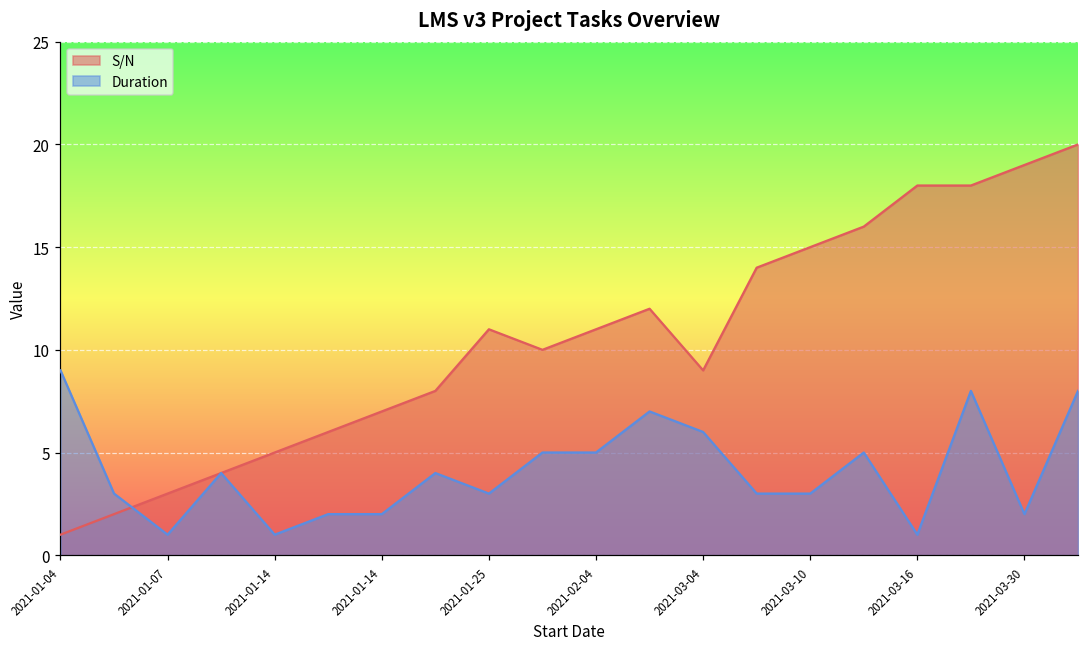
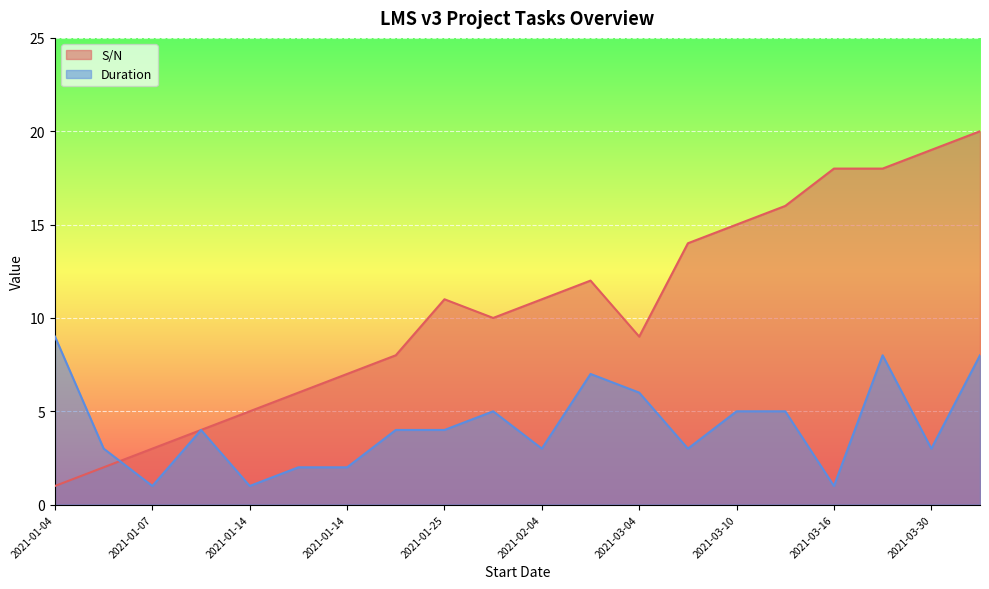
Duration, 2021-01-25: 3 -> 4
Duration, 2021-02-04: 5 -> 3
Duration, 2021-03-10: 3 -> 5
Duration, 2021-03-30: 2 -> 3
